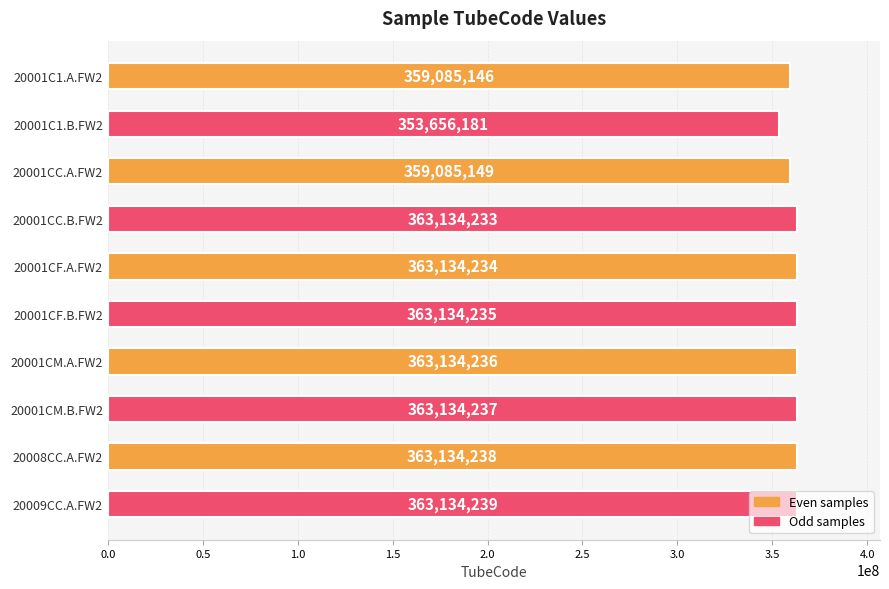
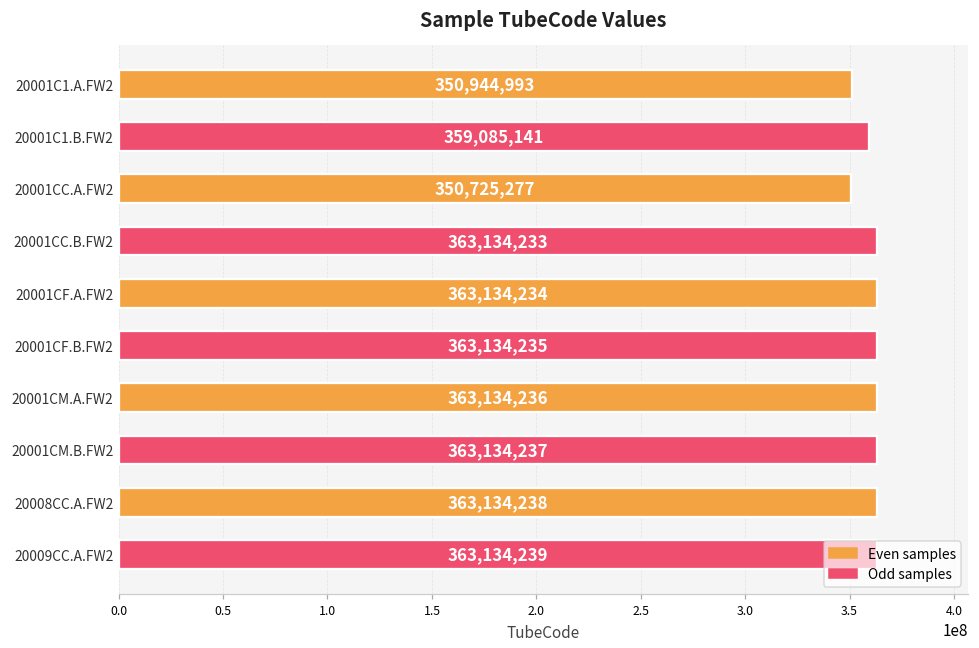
20001C1.A.FW2: 359,085,146 -> 350,944,993
20001C1.B.FW2: 353,656,181 -> 359,085,141
20001CC.A.FW2: 359,085,149 -> 350,725,277
